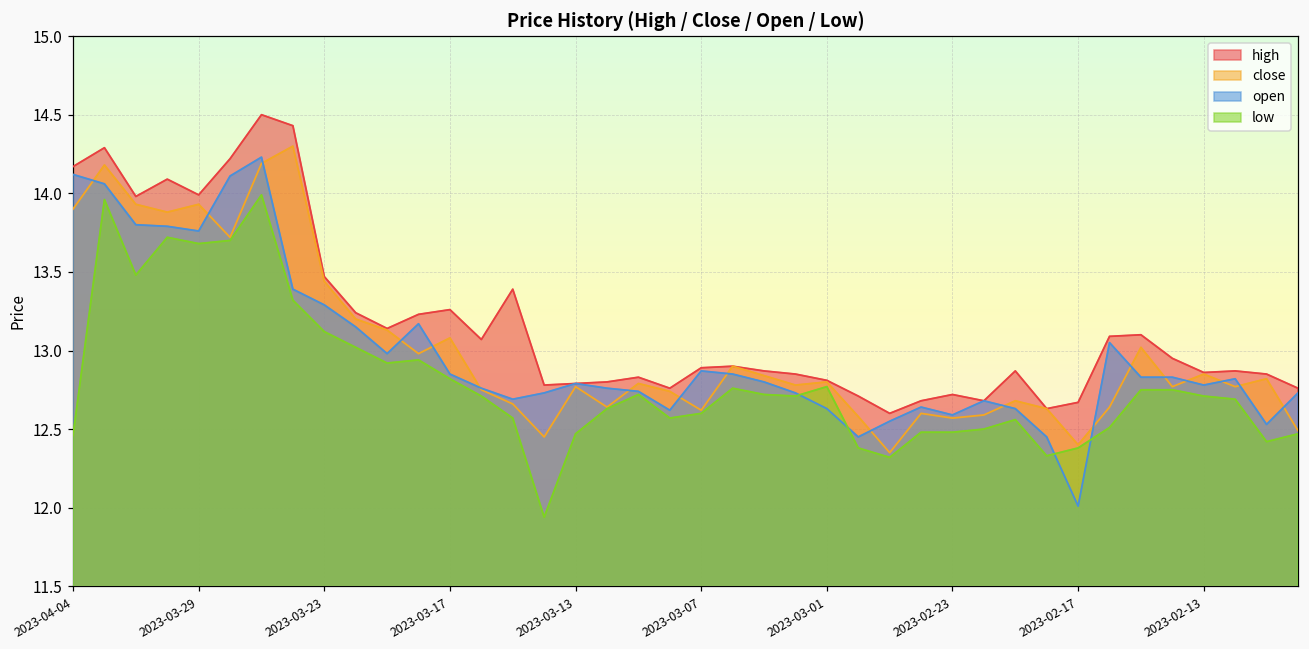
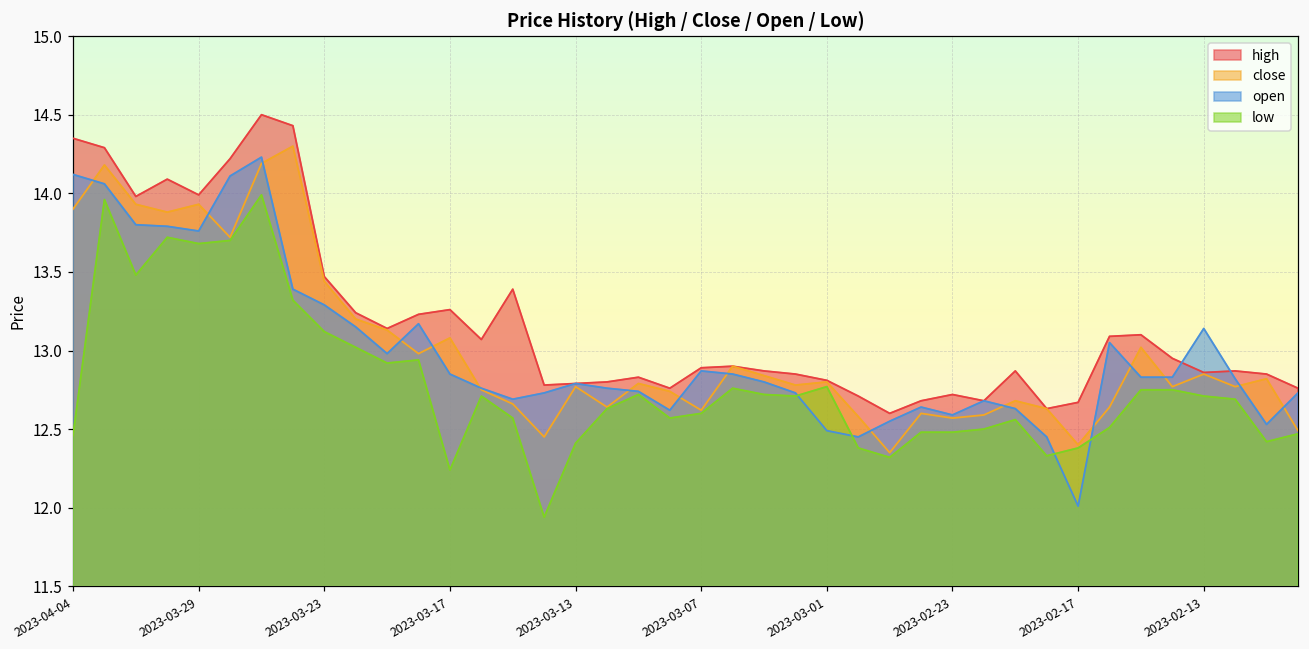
high, 2023-04-04: 14.17 -> 14.35
low, 2023-03-17: 12.82 -> 12.24
low, 2023-03-13: 12.47 -> 12.41
open, 2023-03-01: 12.63 -> 12.49
open, 2023-02-13: 12.78 -> 13.14
